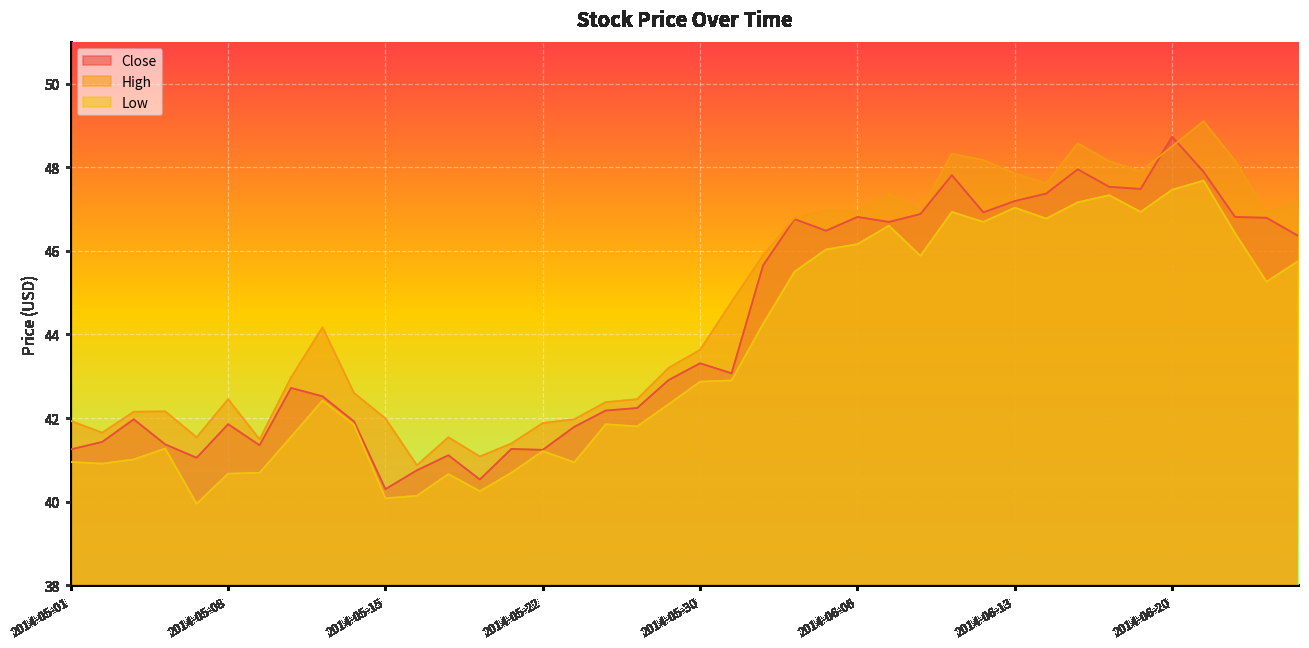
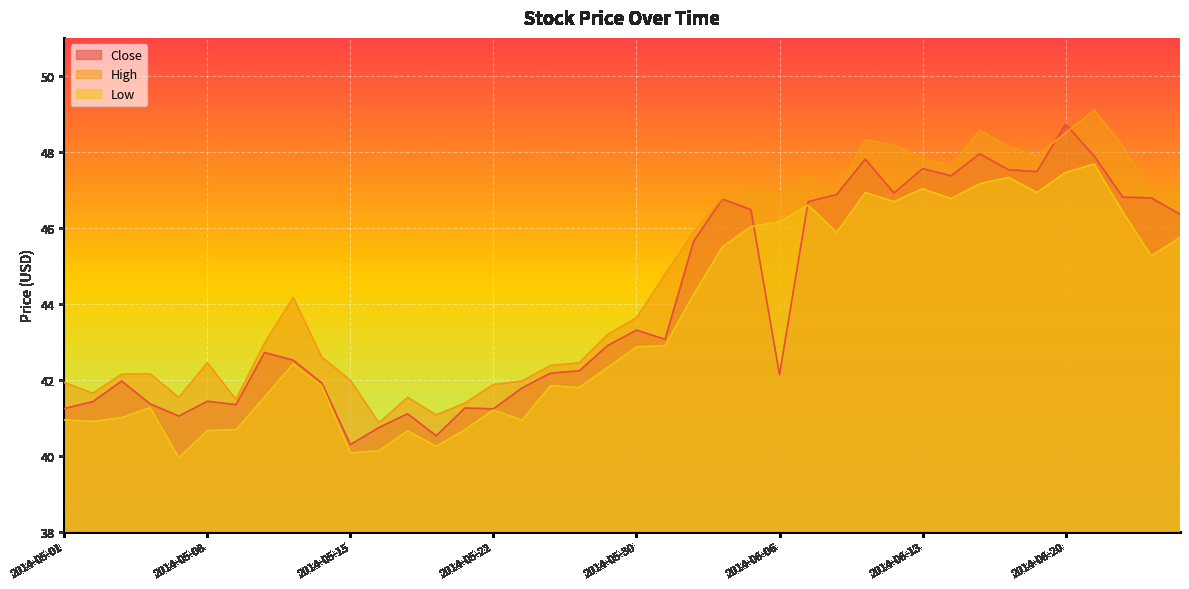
Close, 2014-05-08: 41.9 -> 41.4
Close, 2014-06-06: 46.8 -> 42.1
Close, 2014-06-13: 47.2 -> 47.6
